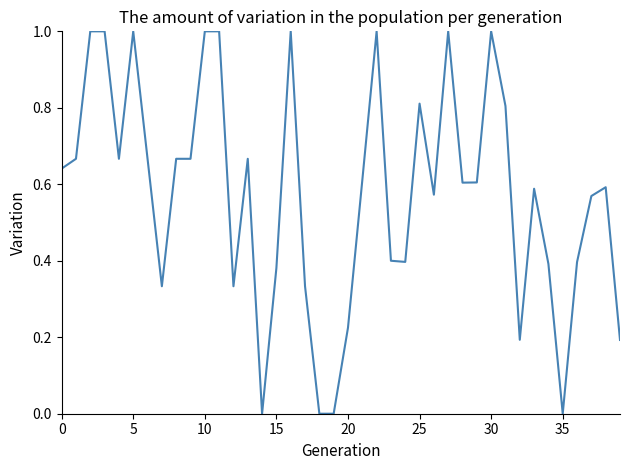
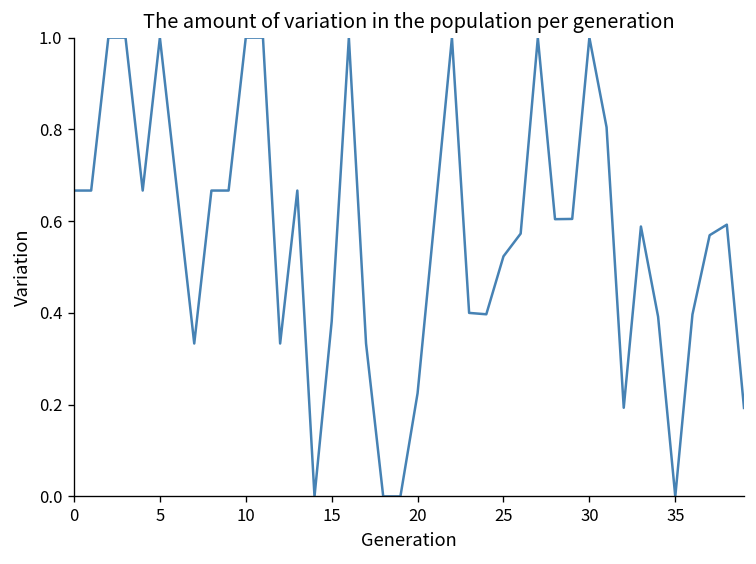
0: 0.64 -> 0.67
25: 0.81 -> 0.52
